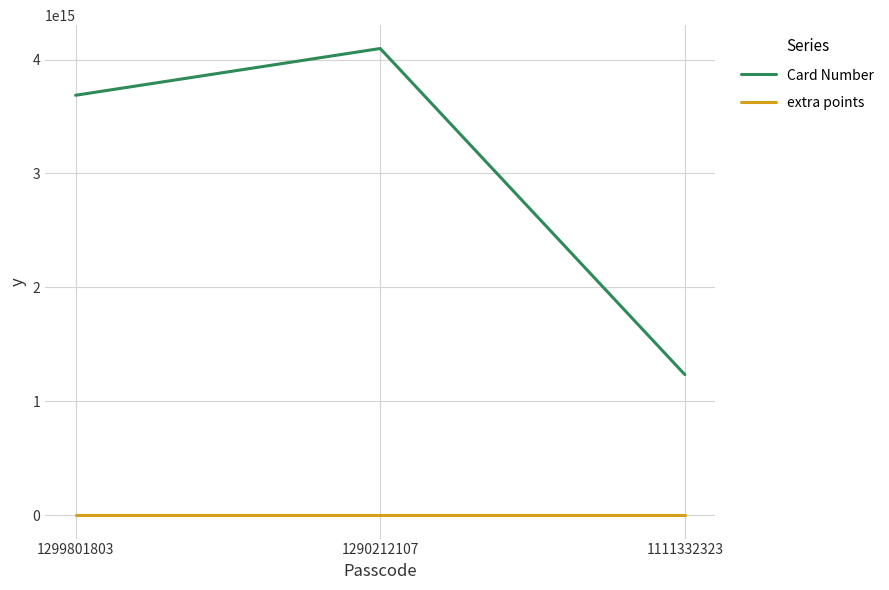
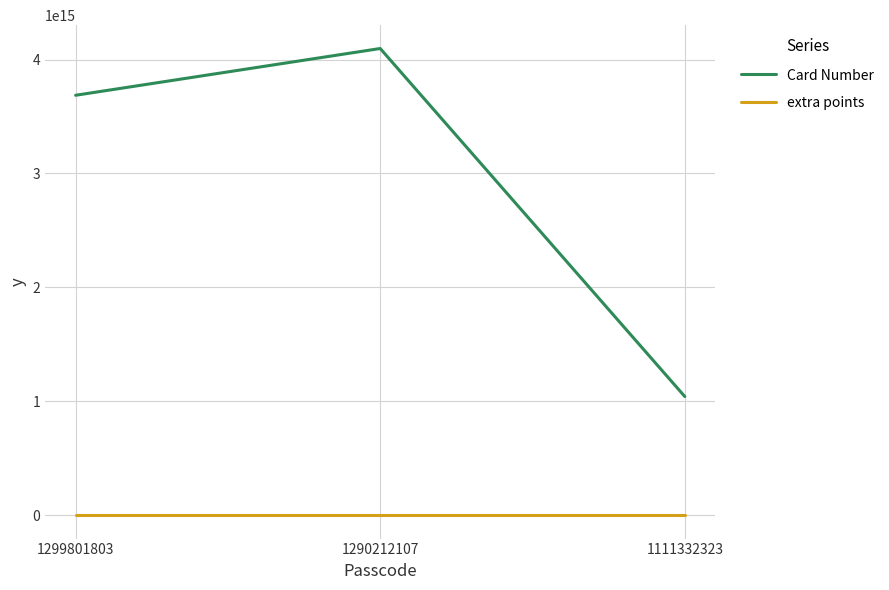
Card Number, 1111332323: 1230000000000000 -> 1040000000000000
